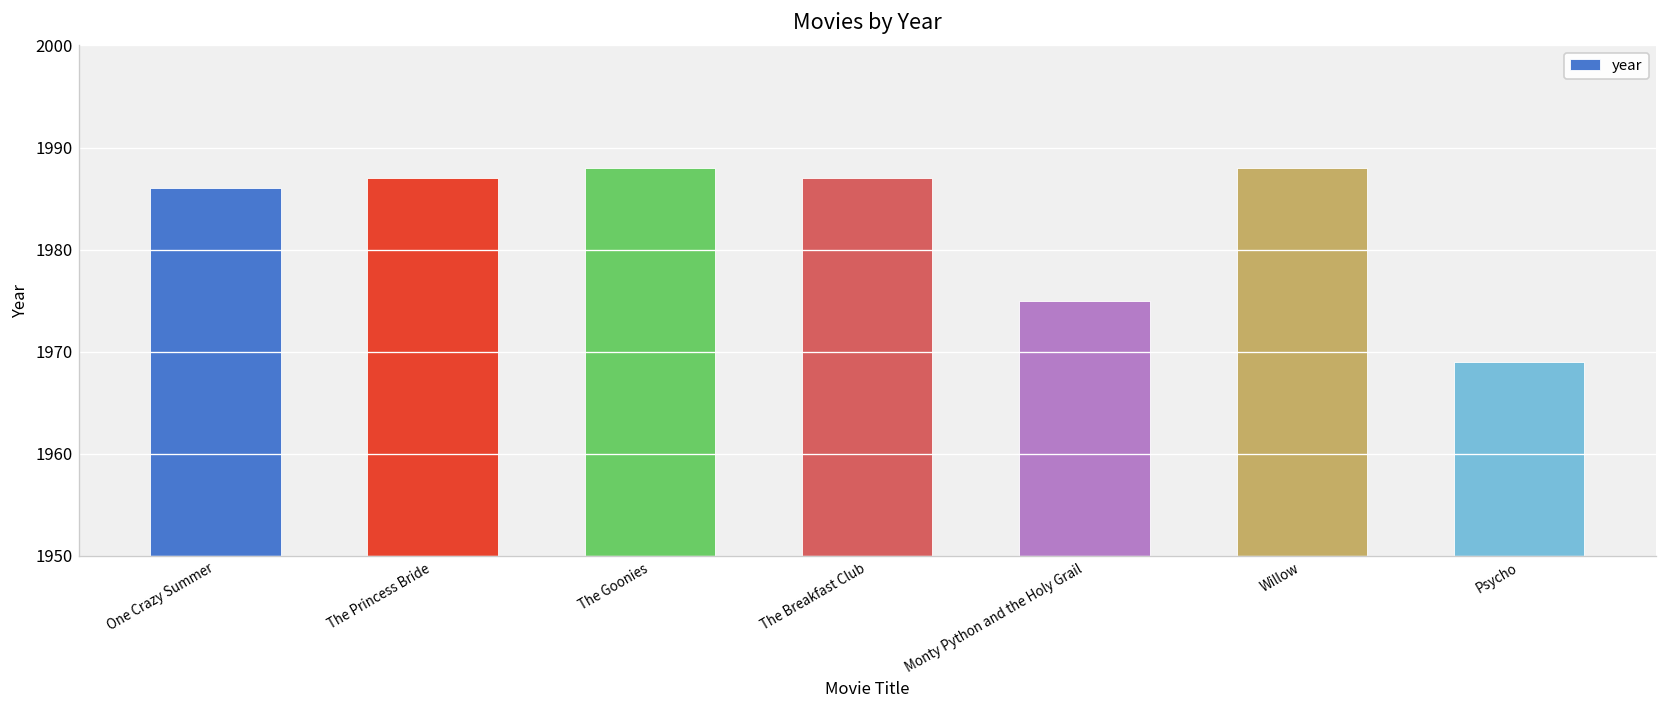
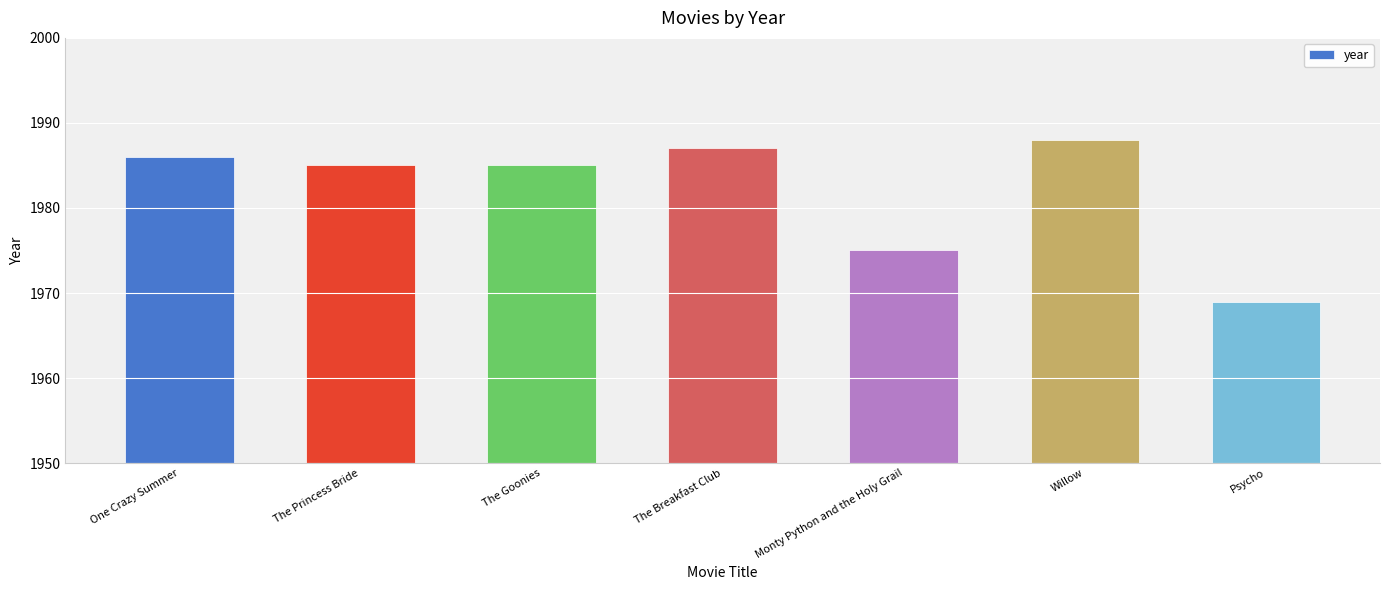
The Princess Bride: 1987 -> 1985
The Goonies: 1988 -> 1985
